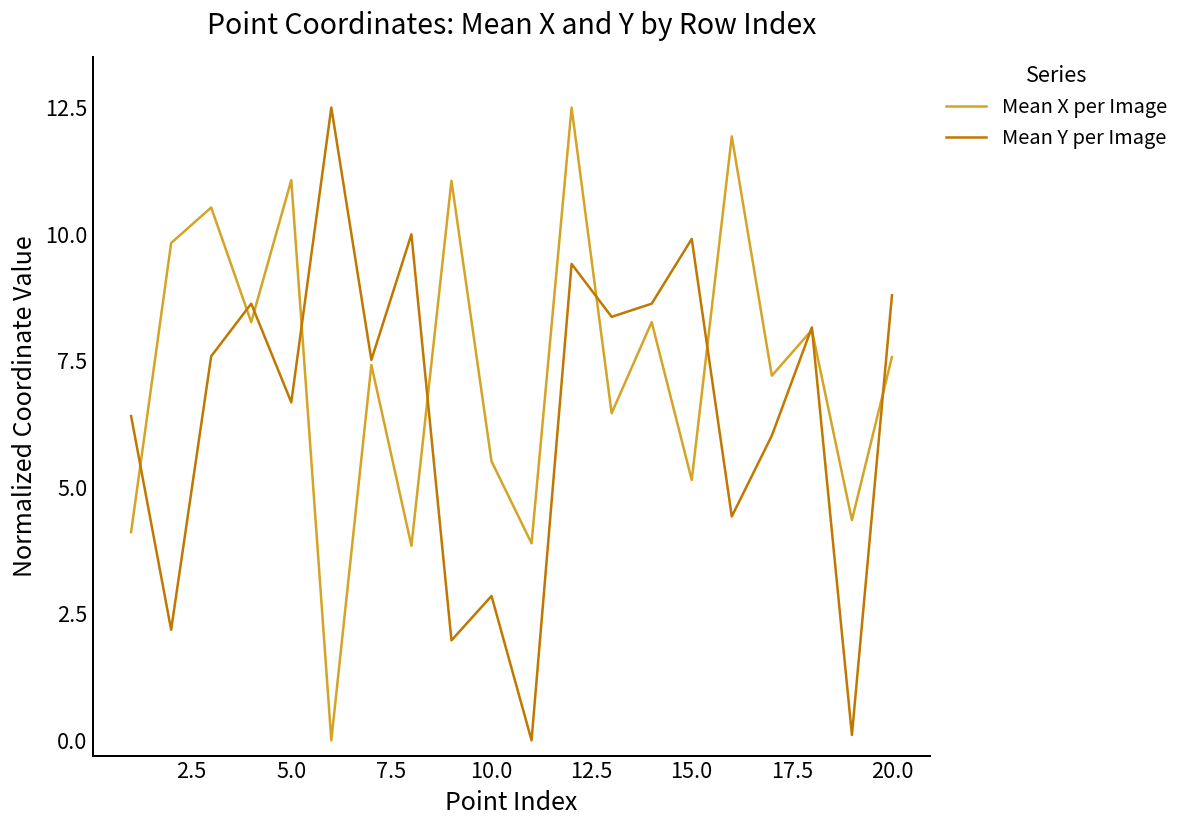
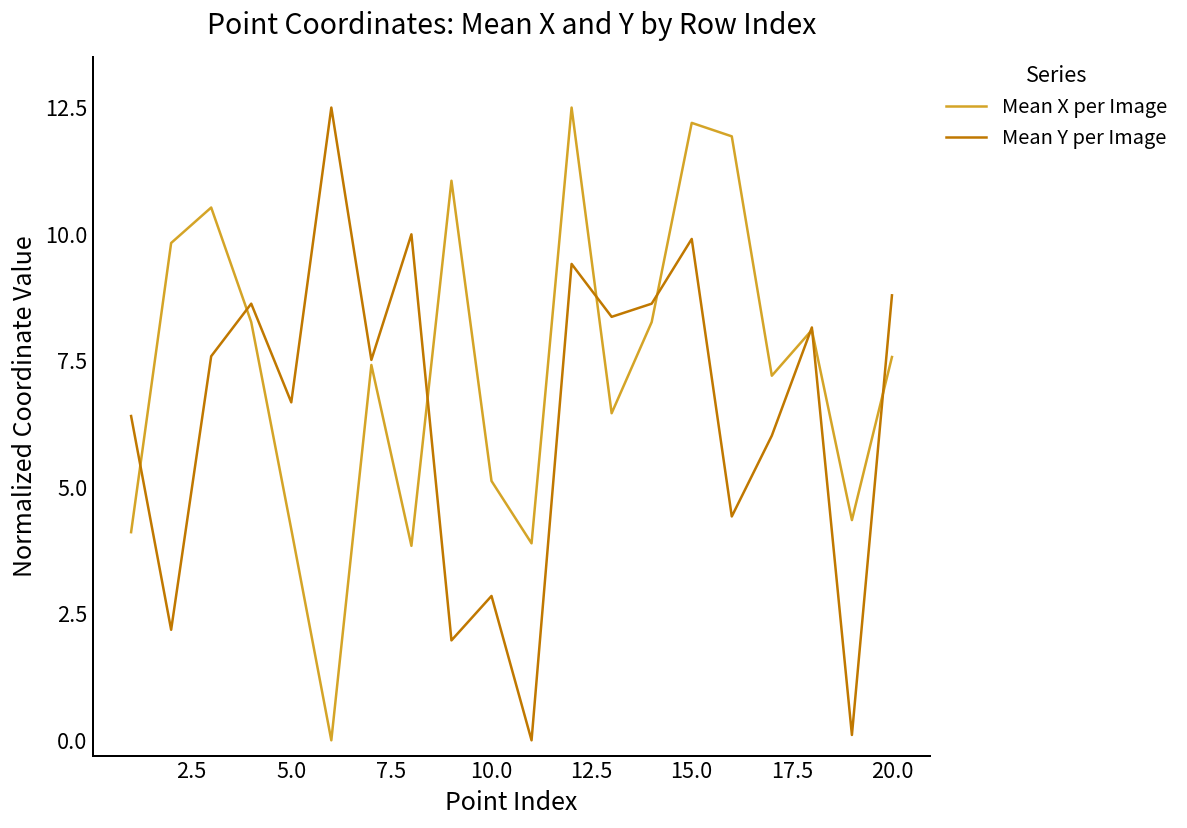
Mean X per Image, 5.0: 11.1 -> 4.2
Mean X per Image, 10.0: 5.5 -> 5.1
Mean X per Image, 15.0: 5.1 -> 12.2
